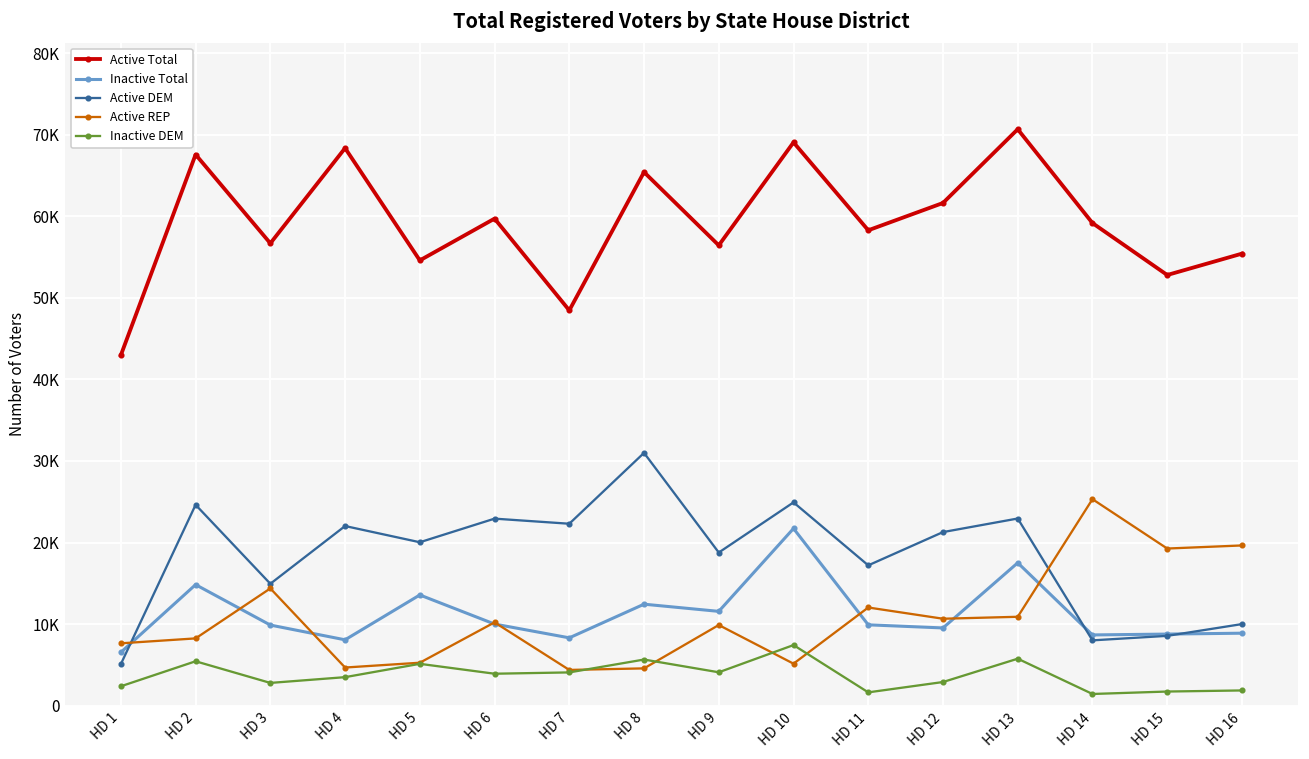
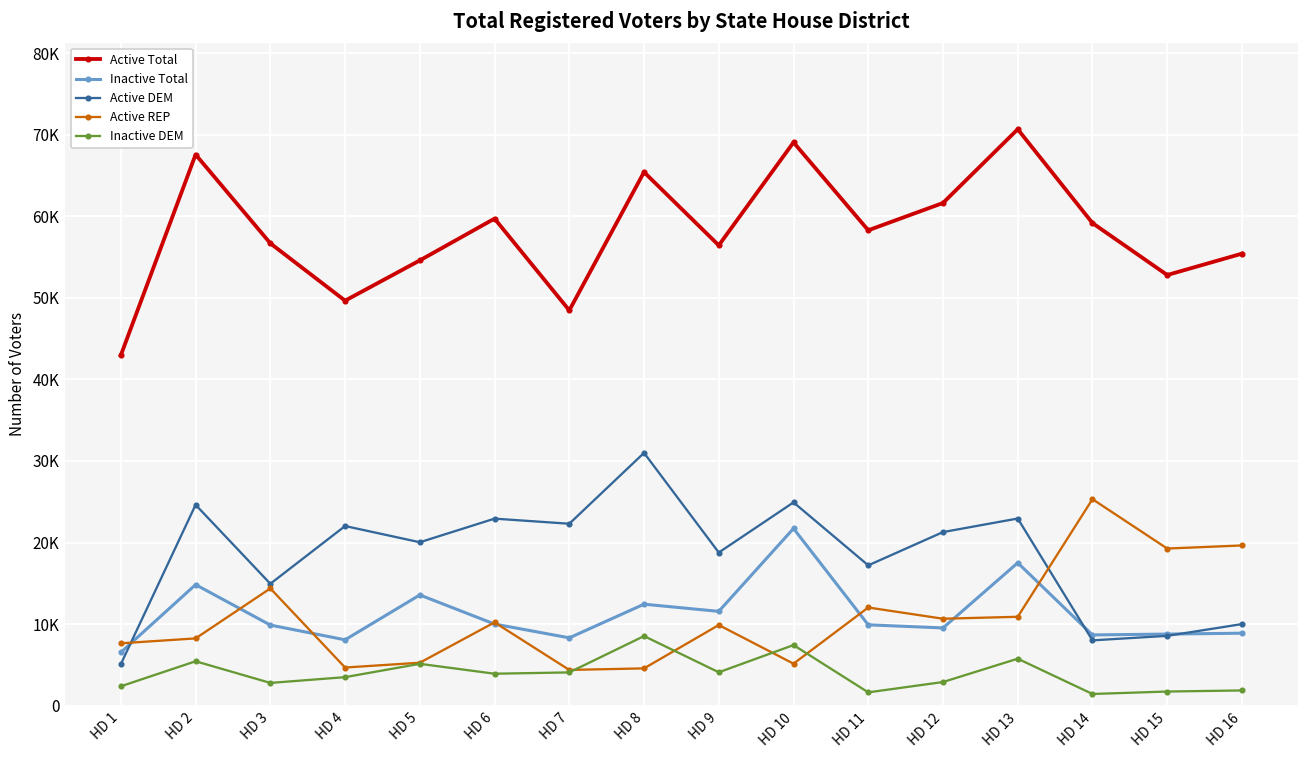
Active Total, HD 4: 68000 -> 50000
Inactive DEM, HD 8: 6000 -> 9000
